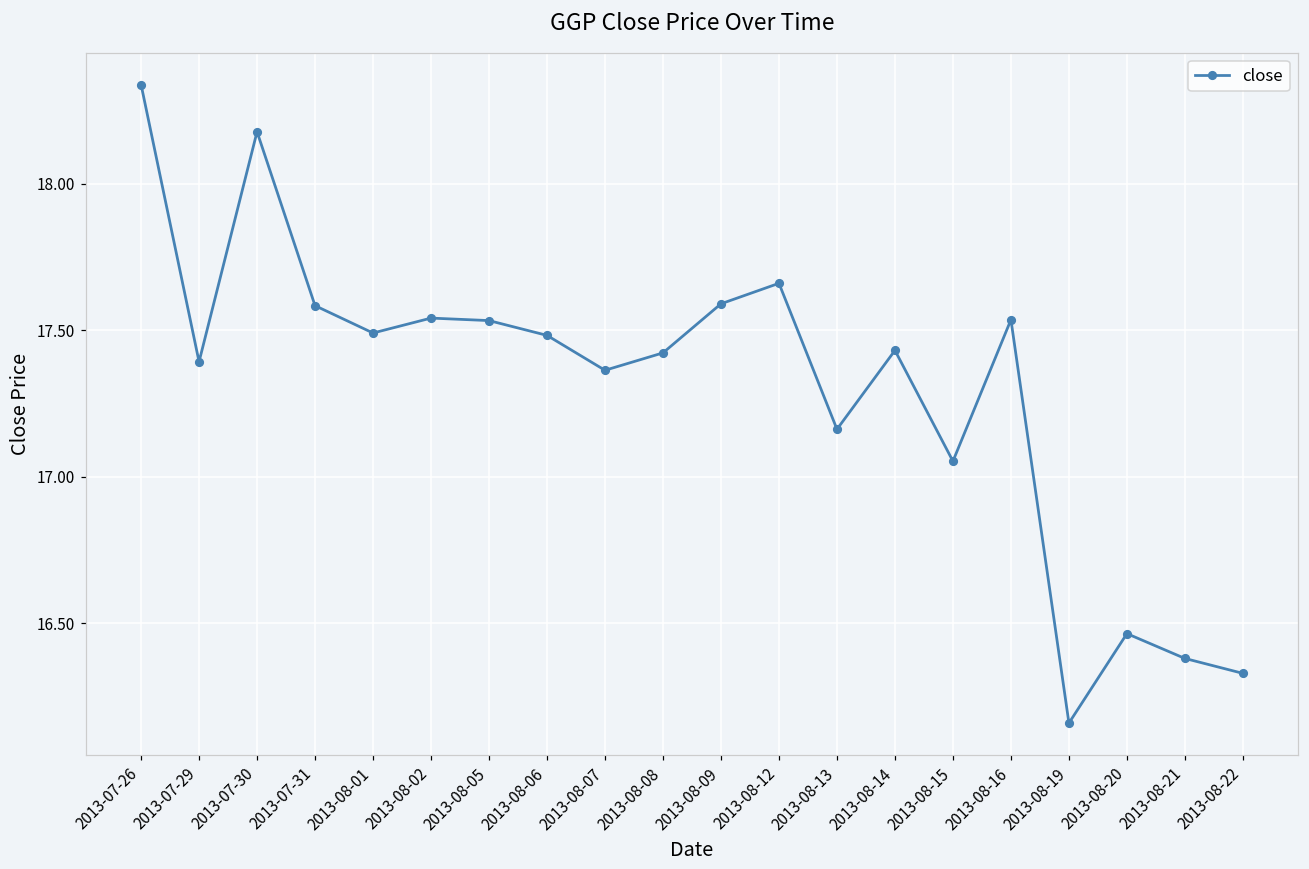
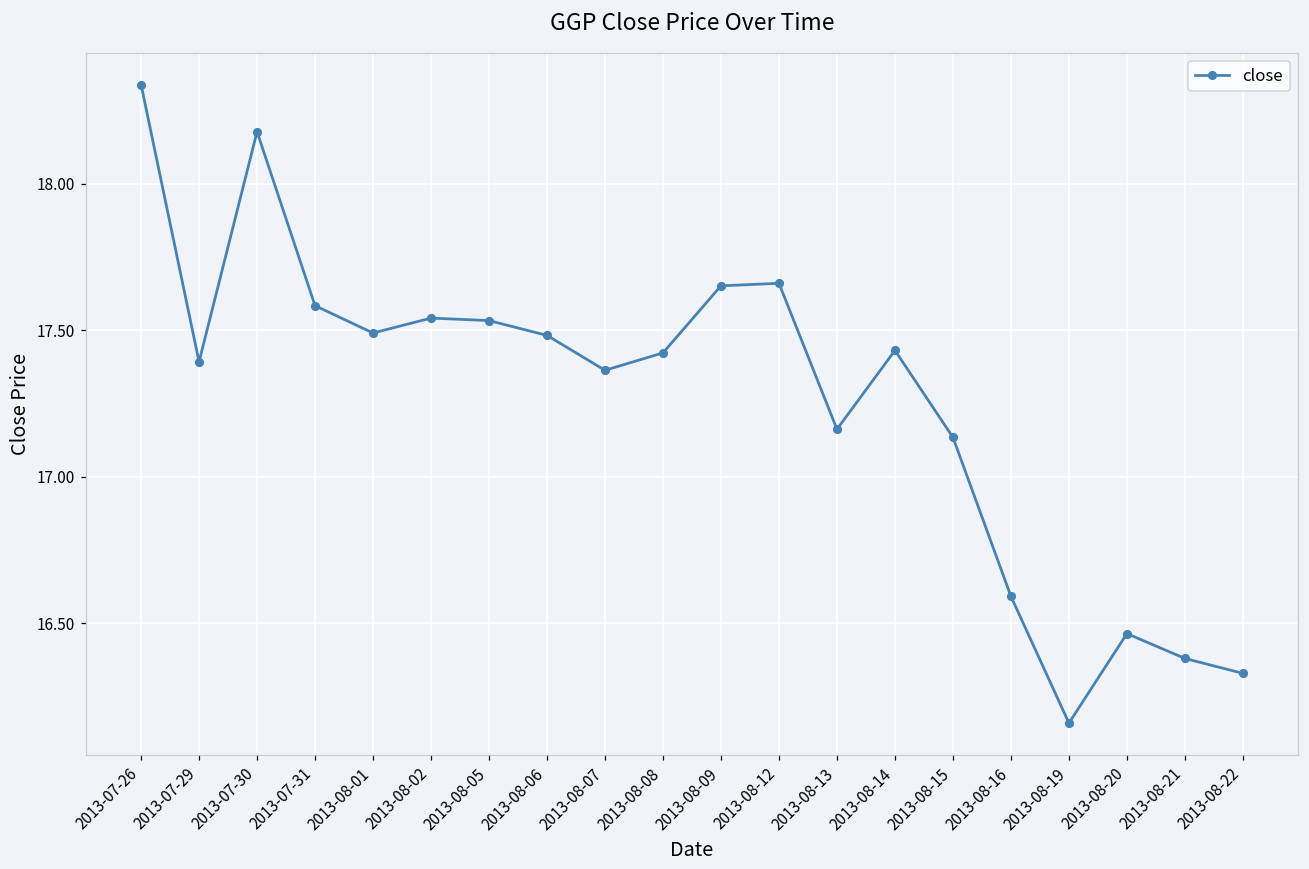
2013-08-09: 17.59 -> 17.65
2013-08-15: 17.05 -> 17.13
2013-08-16: 17.54 -> 16.59
